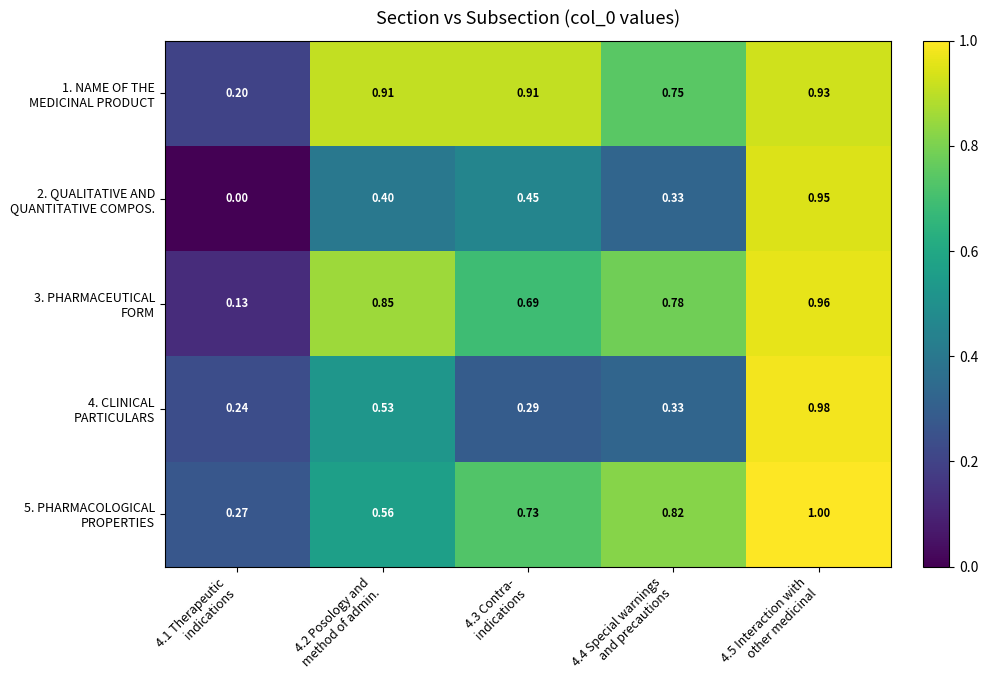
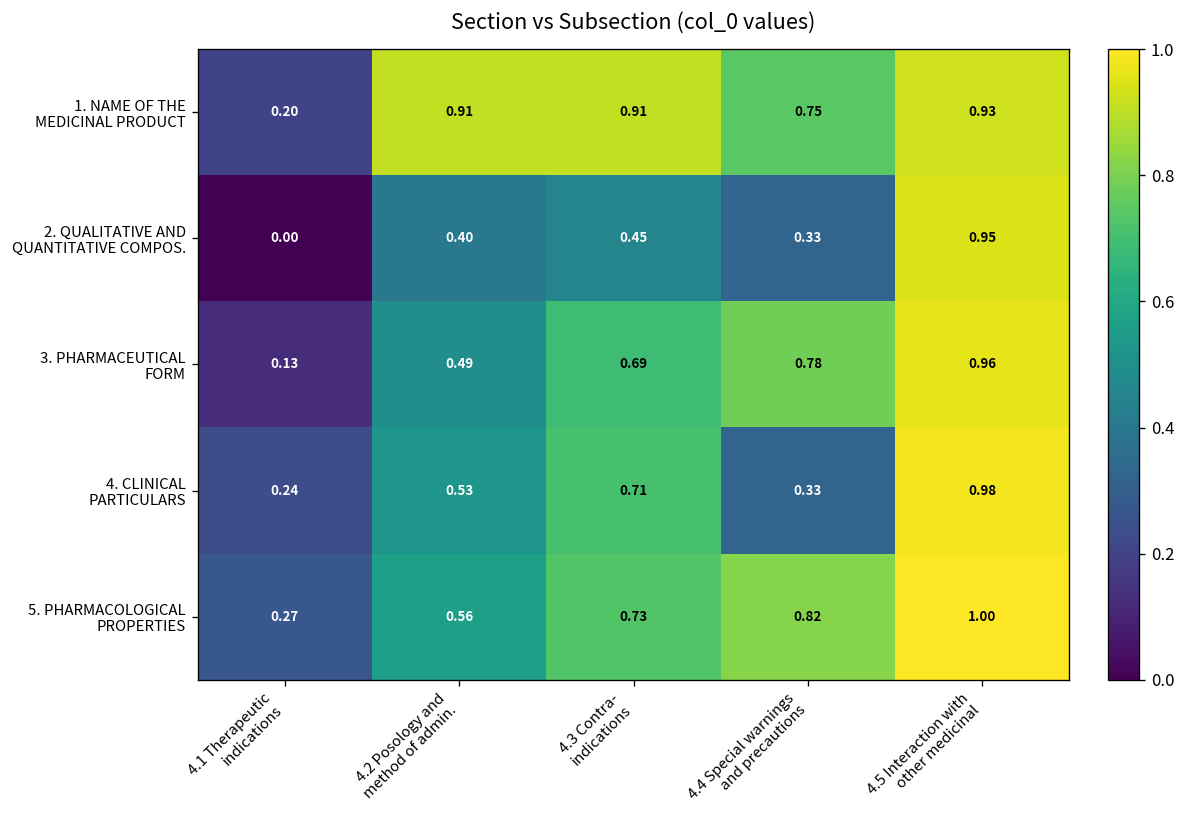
3. PHARMACEUTICAL FORM, 4.2 Posology and method of admin.: 0.85 -> 0.49
4. CLINICAL PARTICULARS, 4.3 Contra- indications: 0.29 -> 0.71
